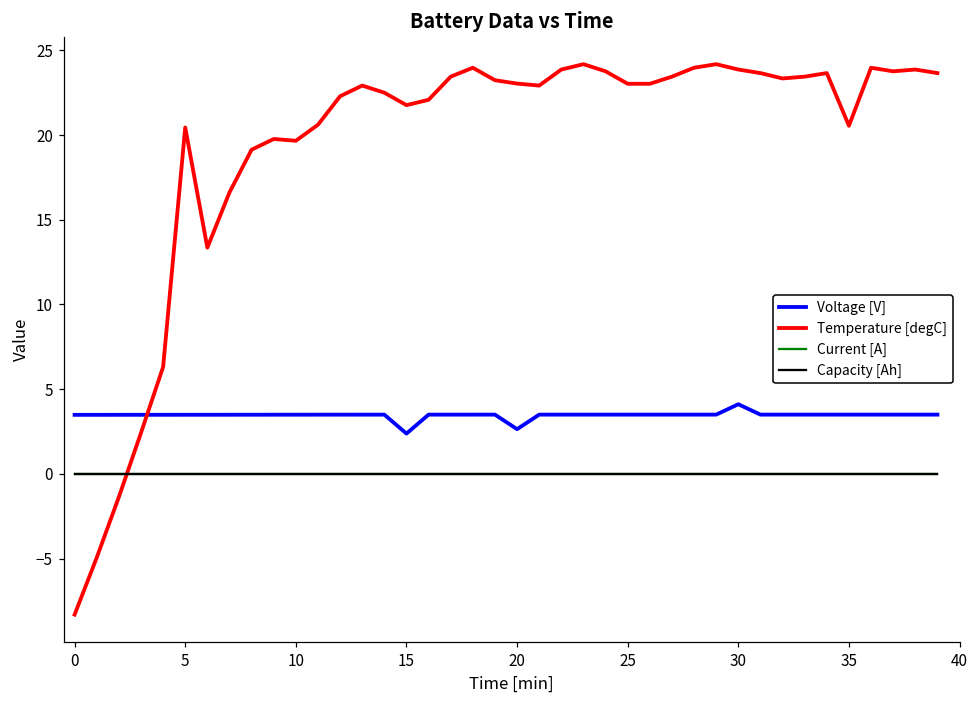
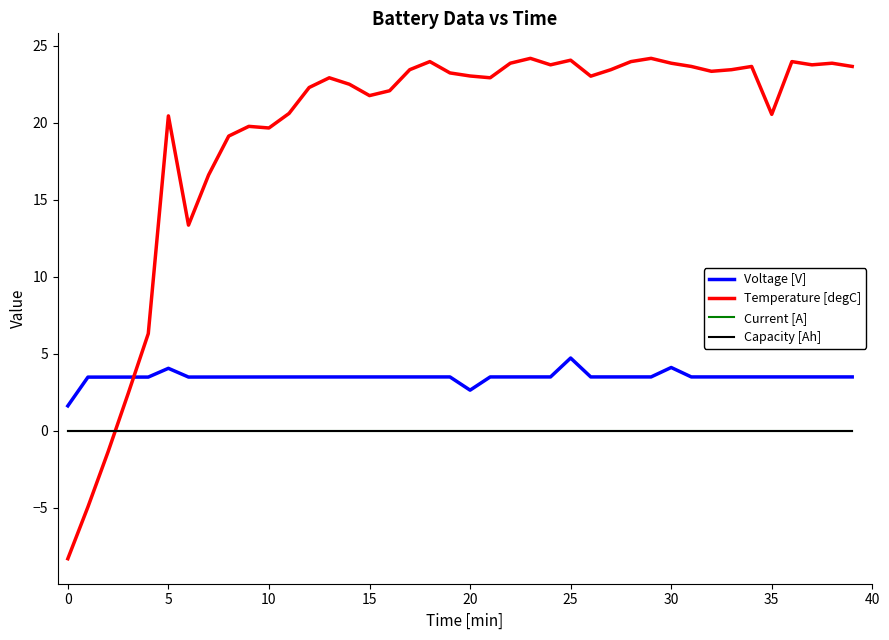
Voltage [V], 0: 3.5 -> 1.6
Voltage [V], 5: 3.5 -> 4.1
Voltage [V], 15: 2.4 -> 3.5
Voltage [V], 25: 3.5 -> 4.7
Temperature [degC], 25: 23.0 -> 24.1
